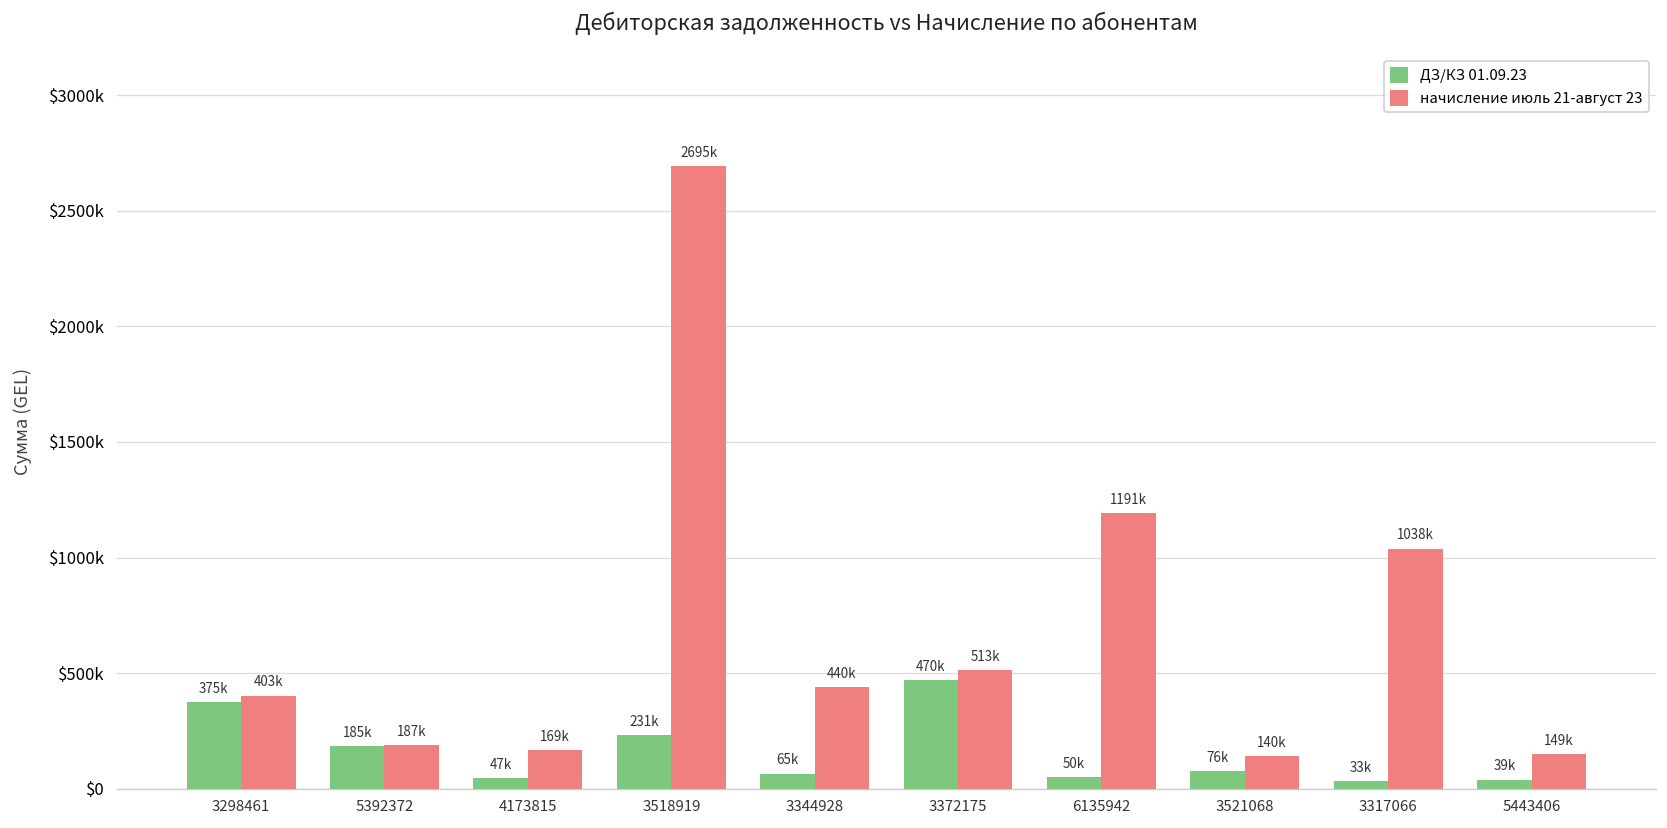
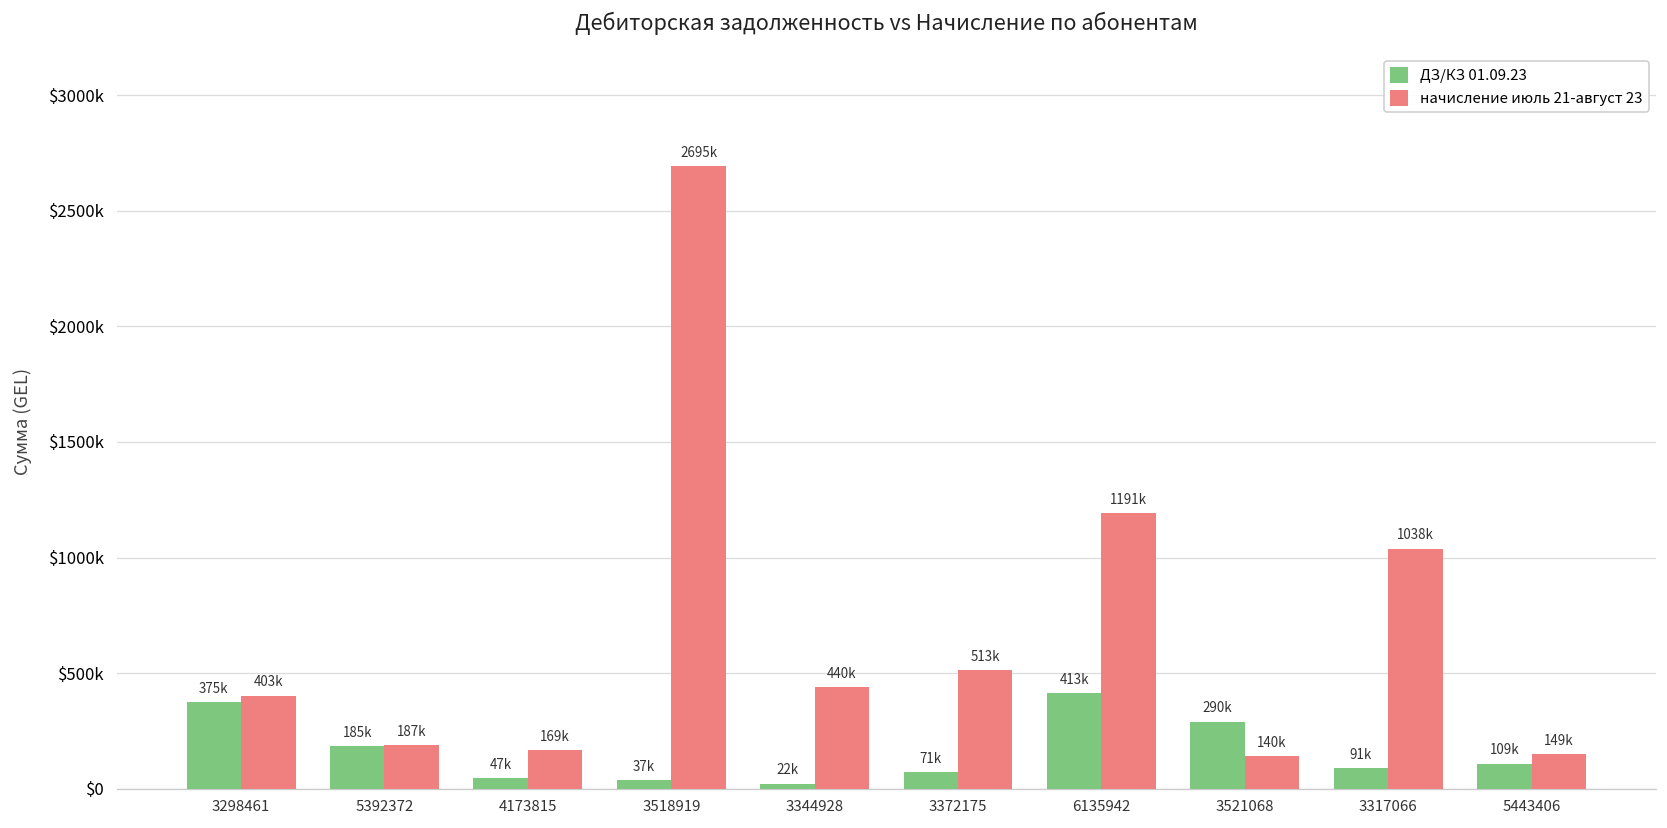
ДЗ/КЗ 01.09.23, 3518919: 231k -> 37k
ДЗ/КЗ 01.09.23, 3344928: 65k -> 22k
ДЗ/КЗ 01.09.23, 3372175: 470k -> 71k
ДЗ/КЗ 01.09.23, 6135942: 50k -> 413k
ДЗ/КЗ 01.09.23, 3521068: 76k -> 290k
ДЗ/КЗ 01.09.23, 3317066: 33k -> 91k
ДЗ/КЗ 01.09.23, 5443406: 39k -> 109k
